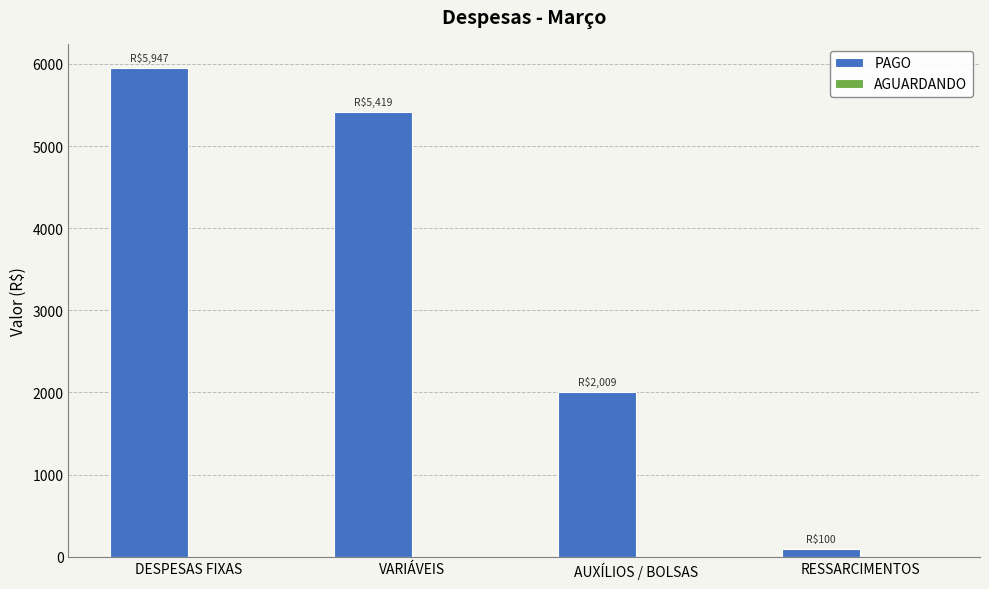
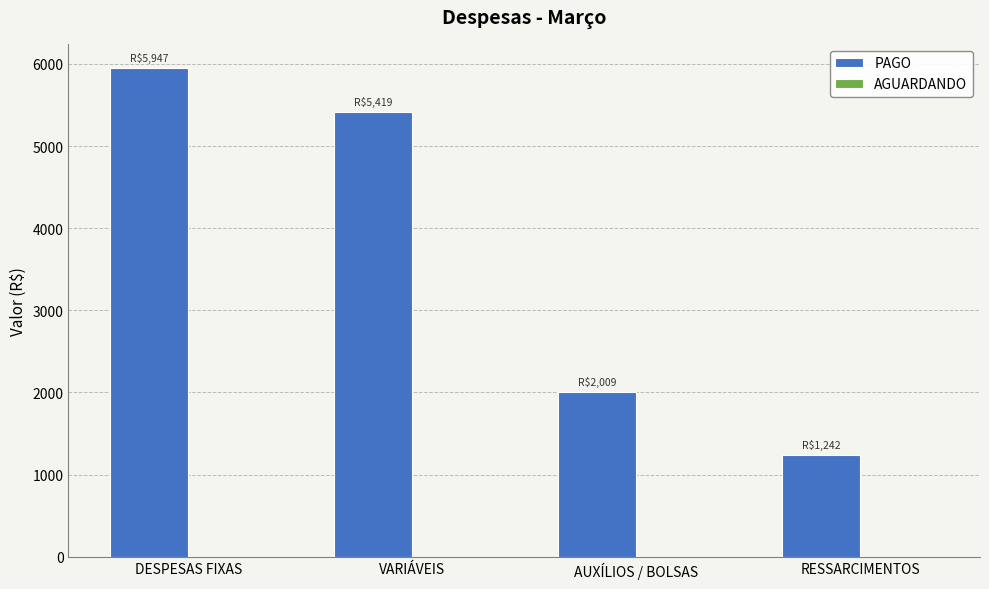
PAGO, RESSARCIMENTOS: $100 -> $1,242
